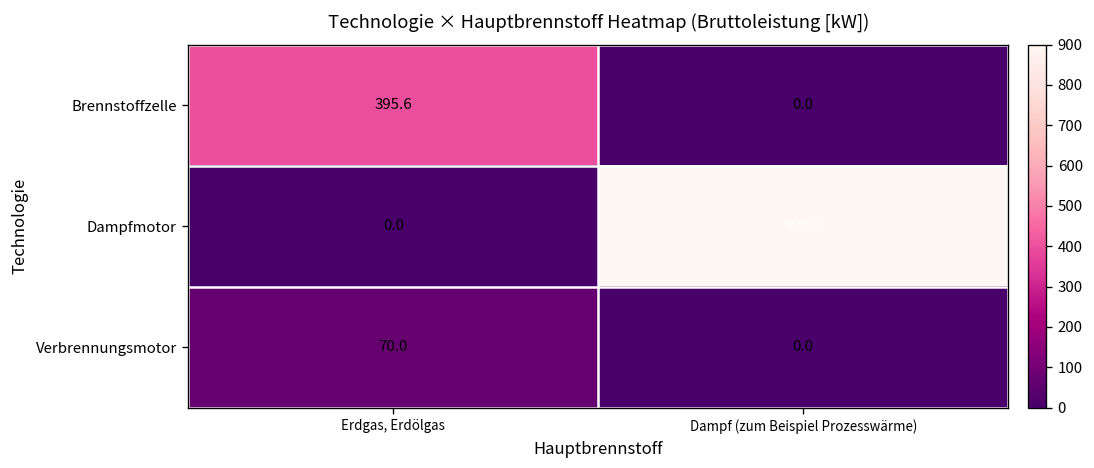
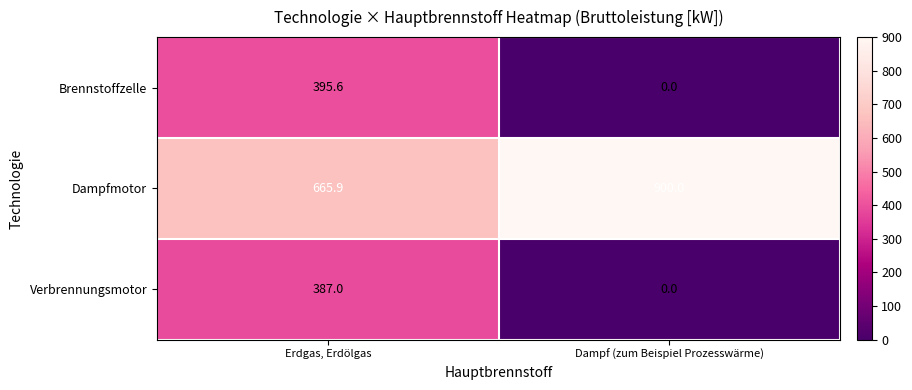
Dampfmotor, Erdgas, Erdölgas: 0.0 -> 665.9
Verbrennungsmotor, Erdgas, Erdölgas: 70.0 -> 387.0
